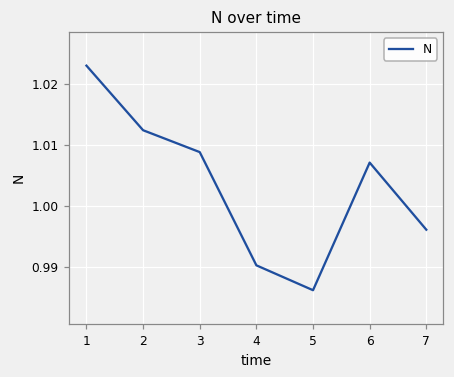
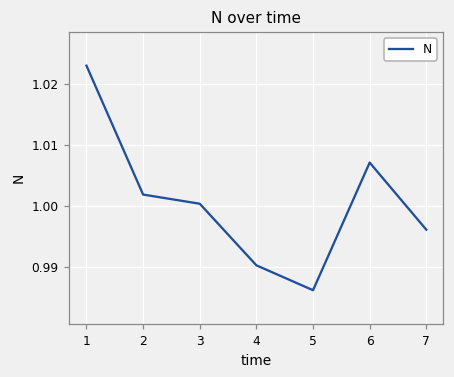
2: 1.012 -> 1.002
3: 1.009 -> 1.000
